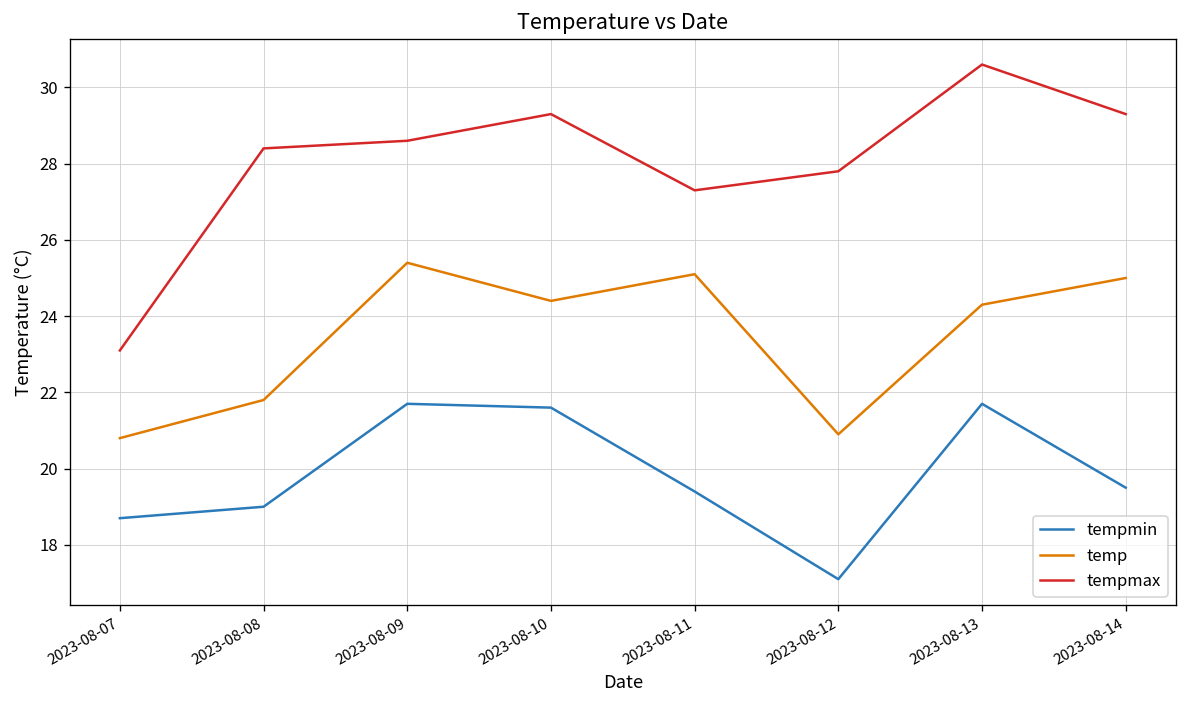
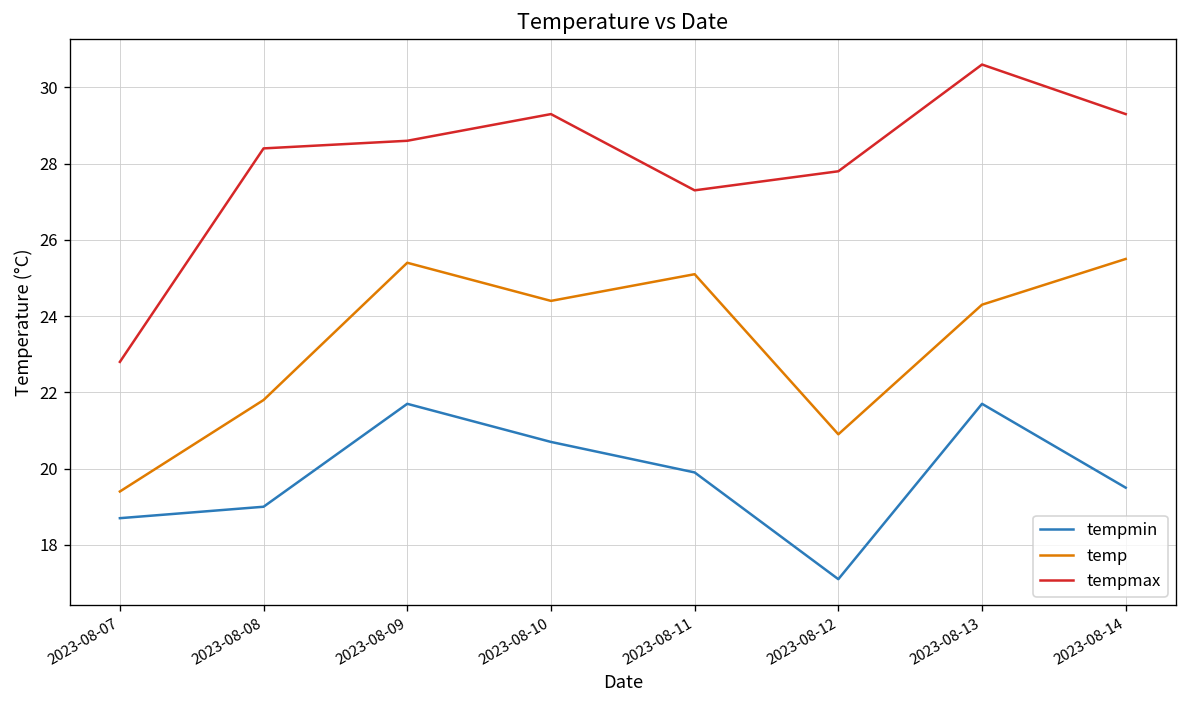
temp, 2023-08-07: 20.8 -> 19.4
tempmax, 2023-08-07: 23.1 -> 22.8
tempmin, 2023-08-10: 21.6 -> 20.7
tempmin, 2023-08-11: 19.4 -> 19.9
temp, 2023-08-14: 25.0 -> 25.5
